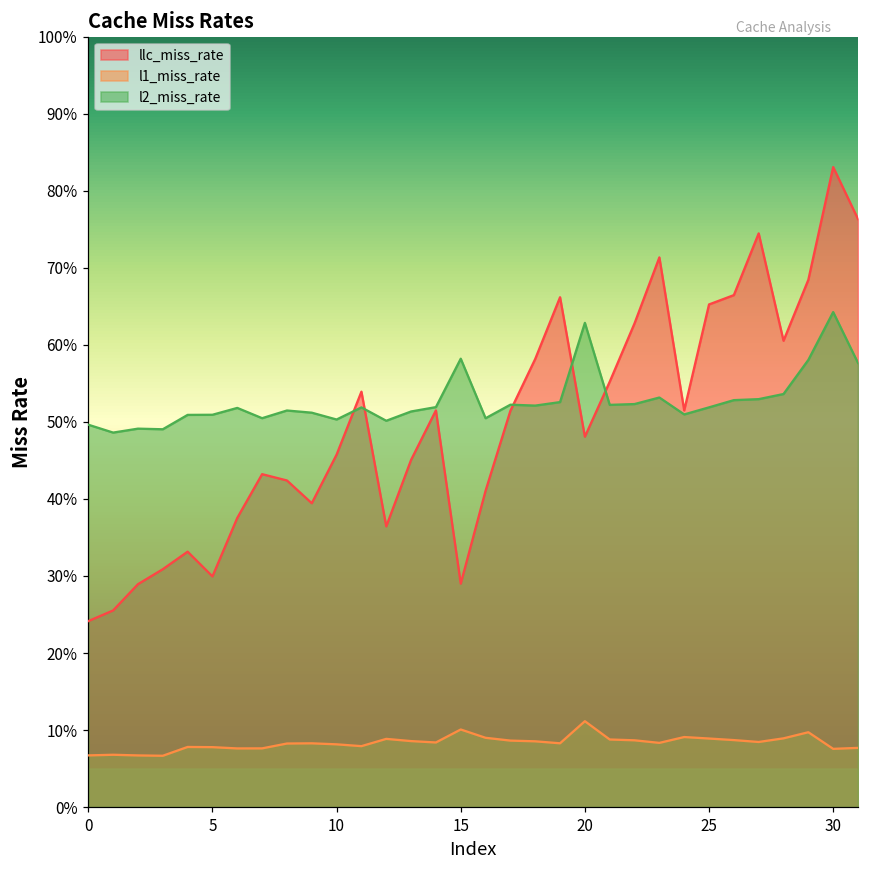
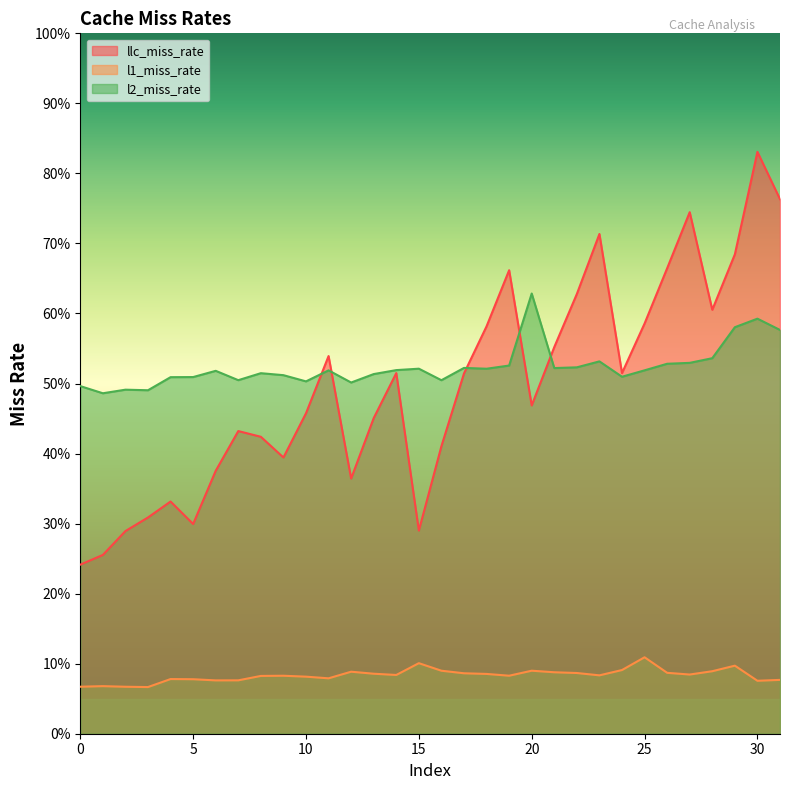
l2_miss_rate, 15: 58% -> 52%
llc_miss_rate, 20: 48% -> 47%
l1_miss_rate, 20: 11% -> 9%
llc_miss_rate, 25: 65% -> 59%
l1_miss_rate, 25: 9% -> 11%
l2_miss_rate, 30: 64% -> 59%
